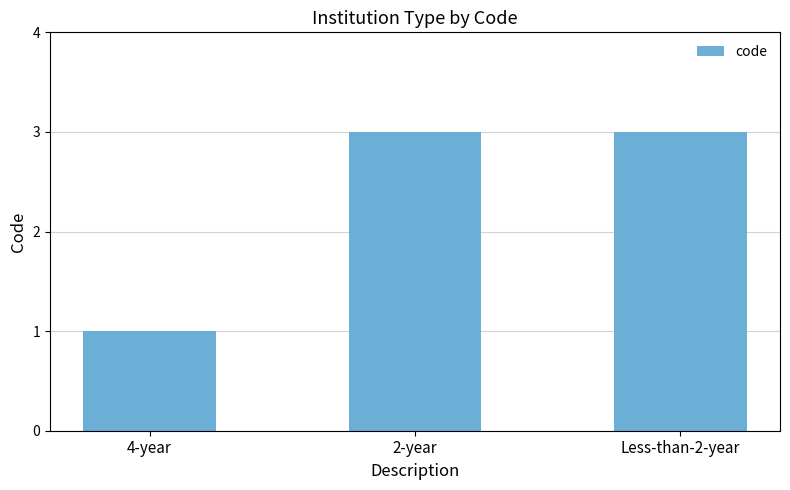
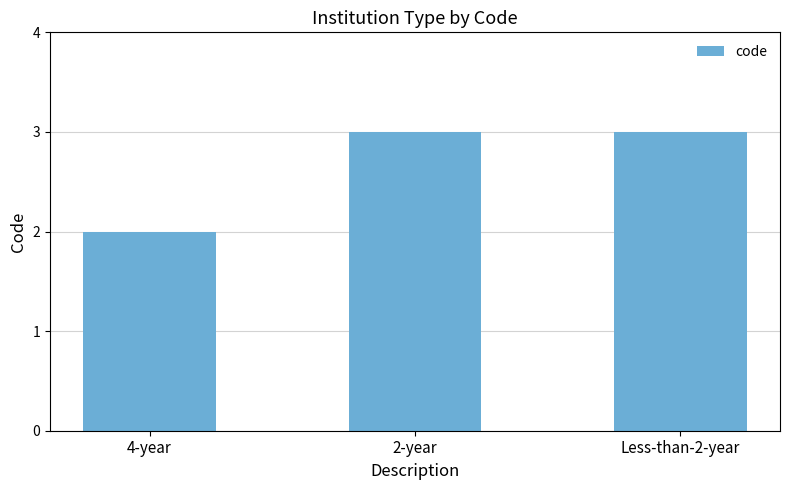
4-year: 1 -> 2
